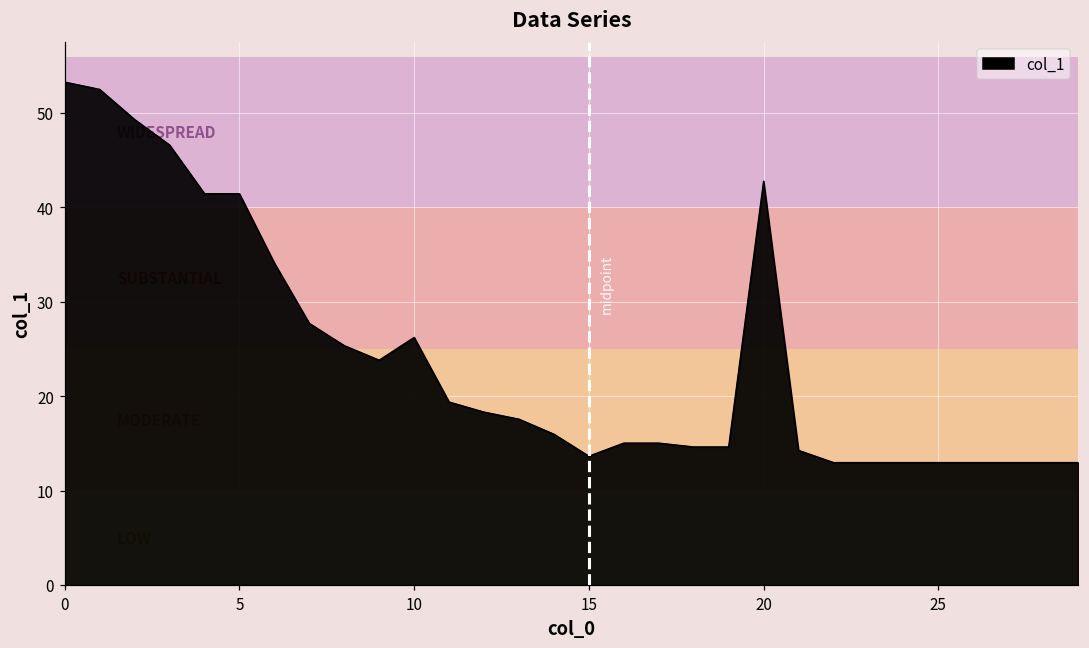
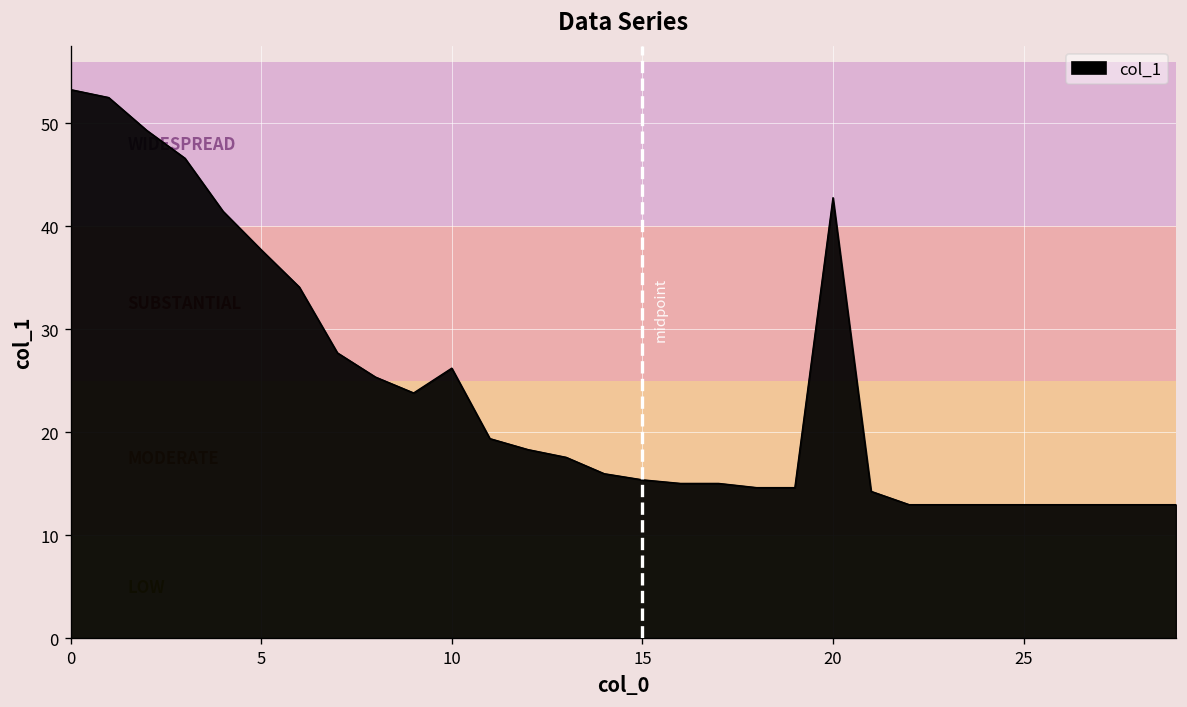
5: 41 -> 38
15: 14 -> 15
